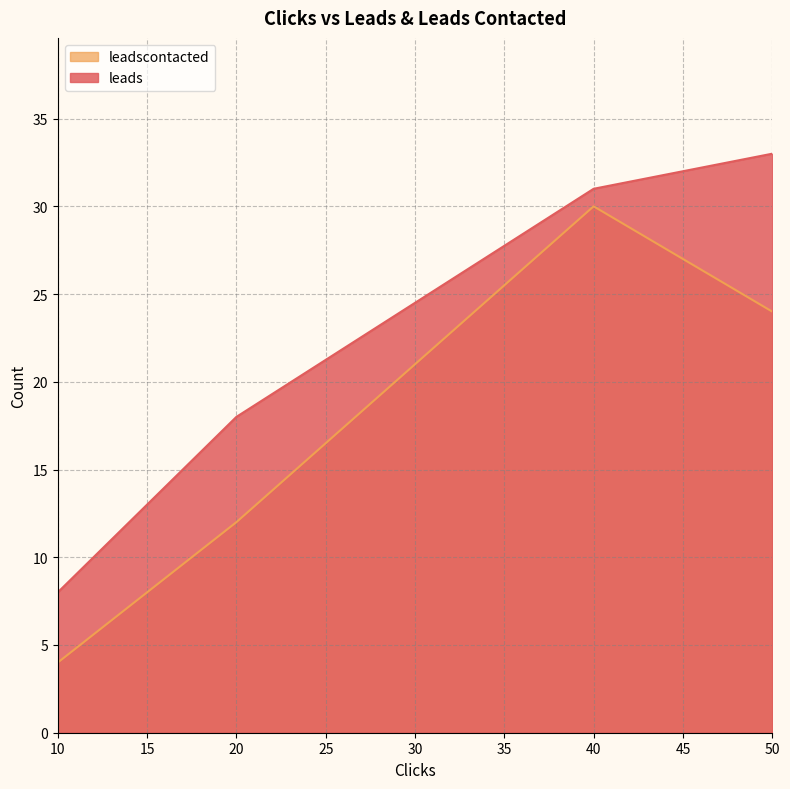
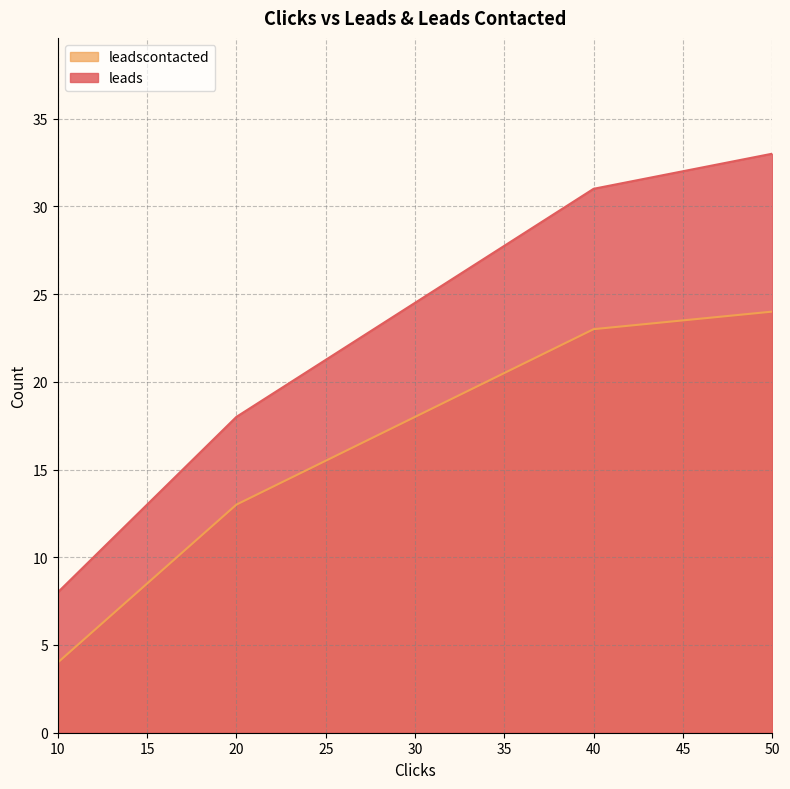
leadscontacted, 20: 12 -> 13
leadscontacted, 40: 30 -> 23
